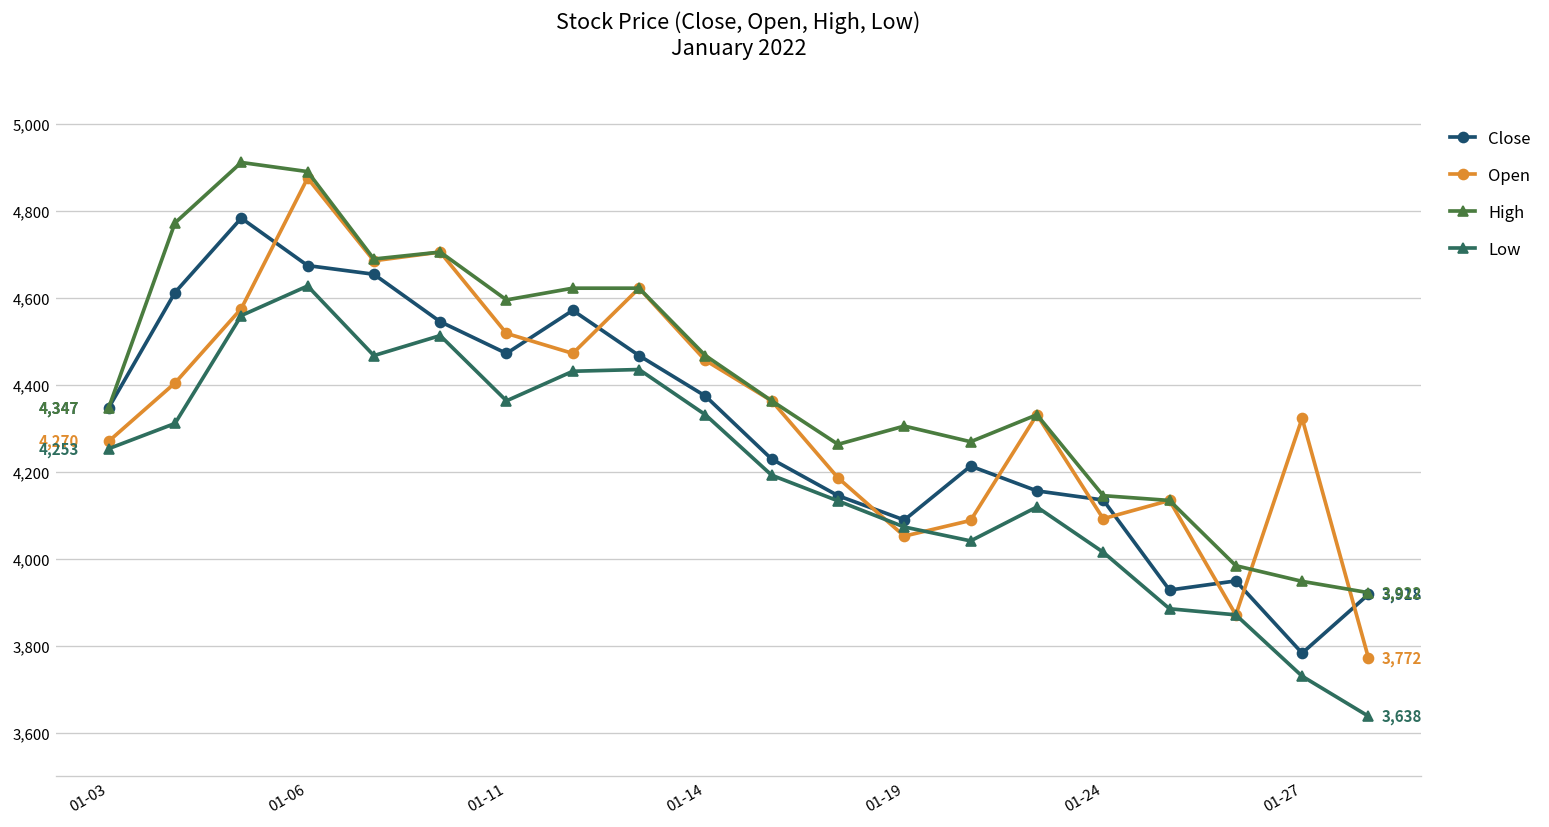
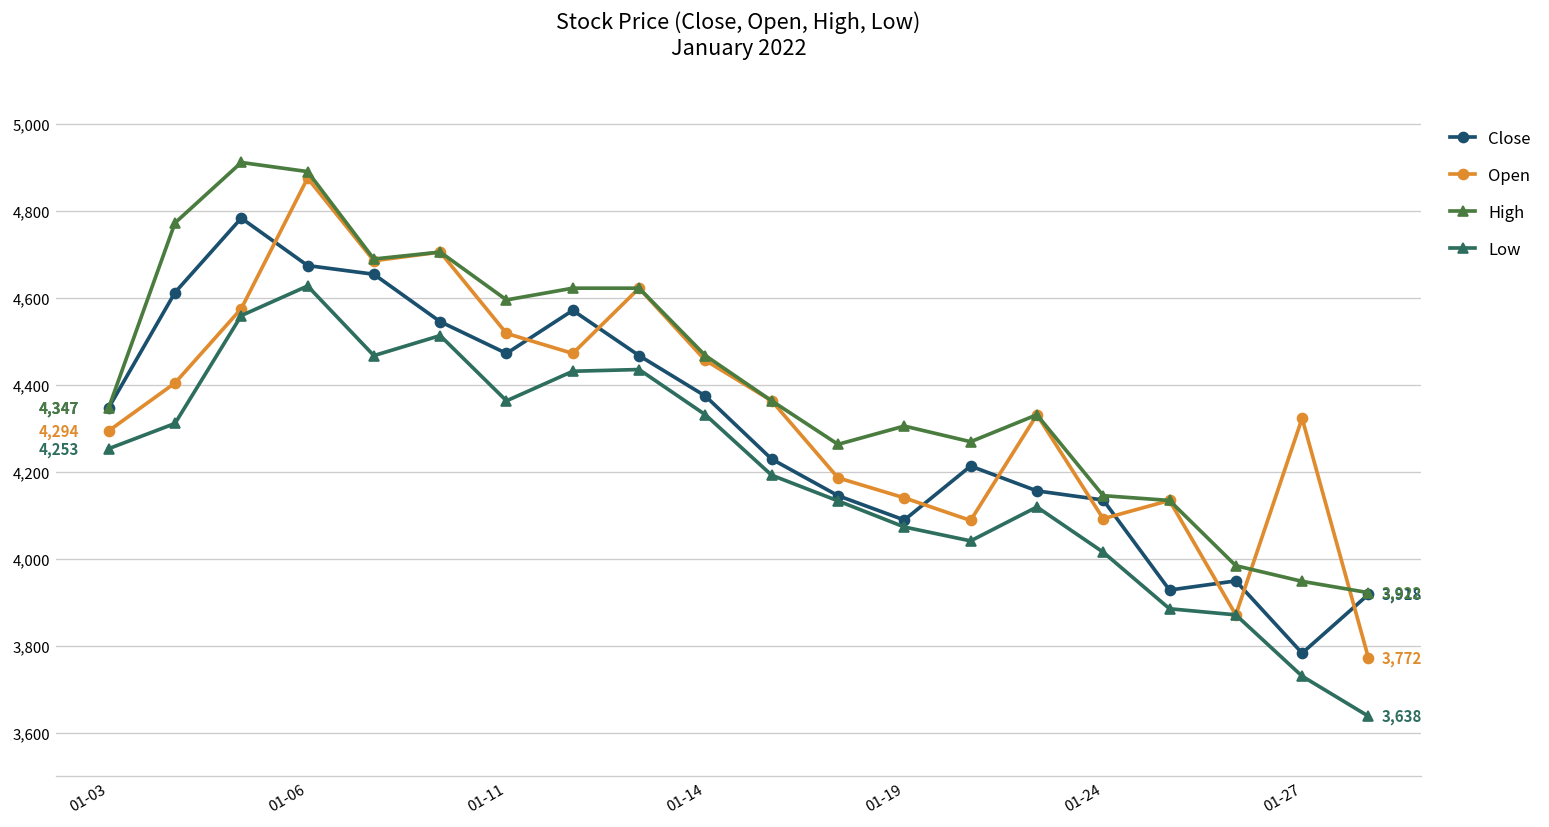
Open, 01-03: 4,270 -> 4,294
Open, 01-19: 4,050 -> 4,140
